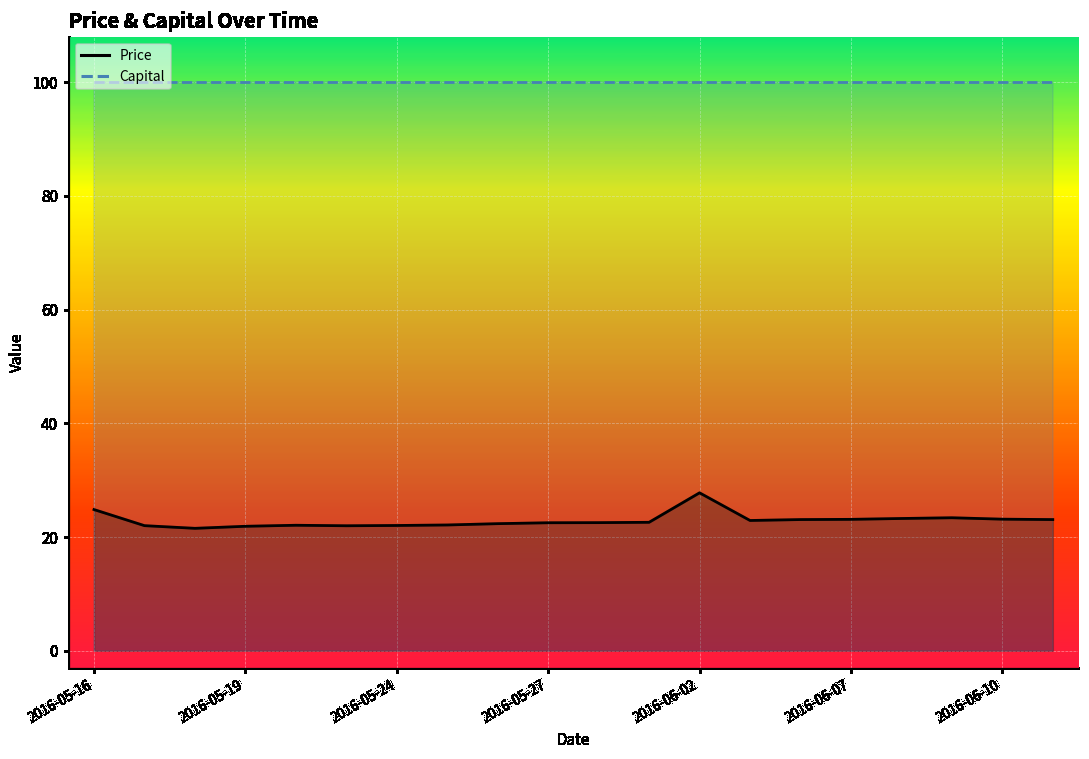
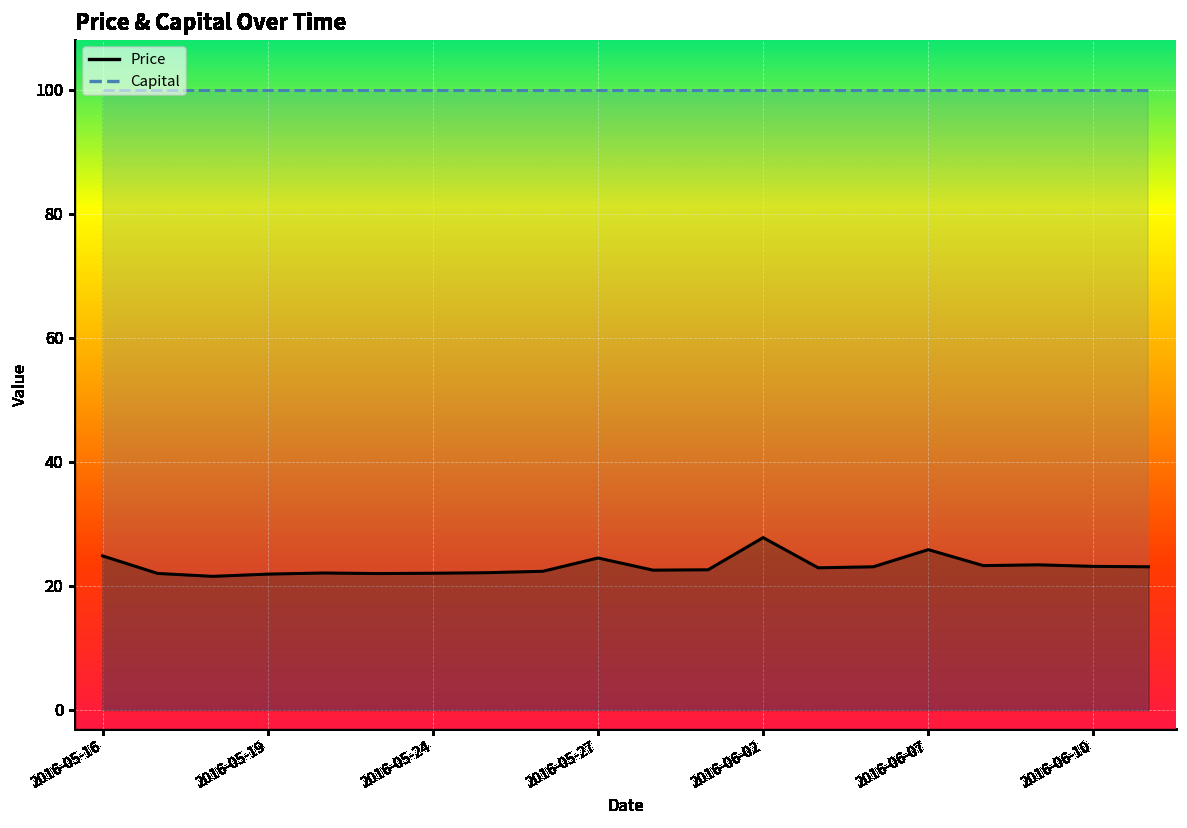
Price, 2016-05-27: 23 -> 24
Price, 2016-06-07: 23 -> 26
